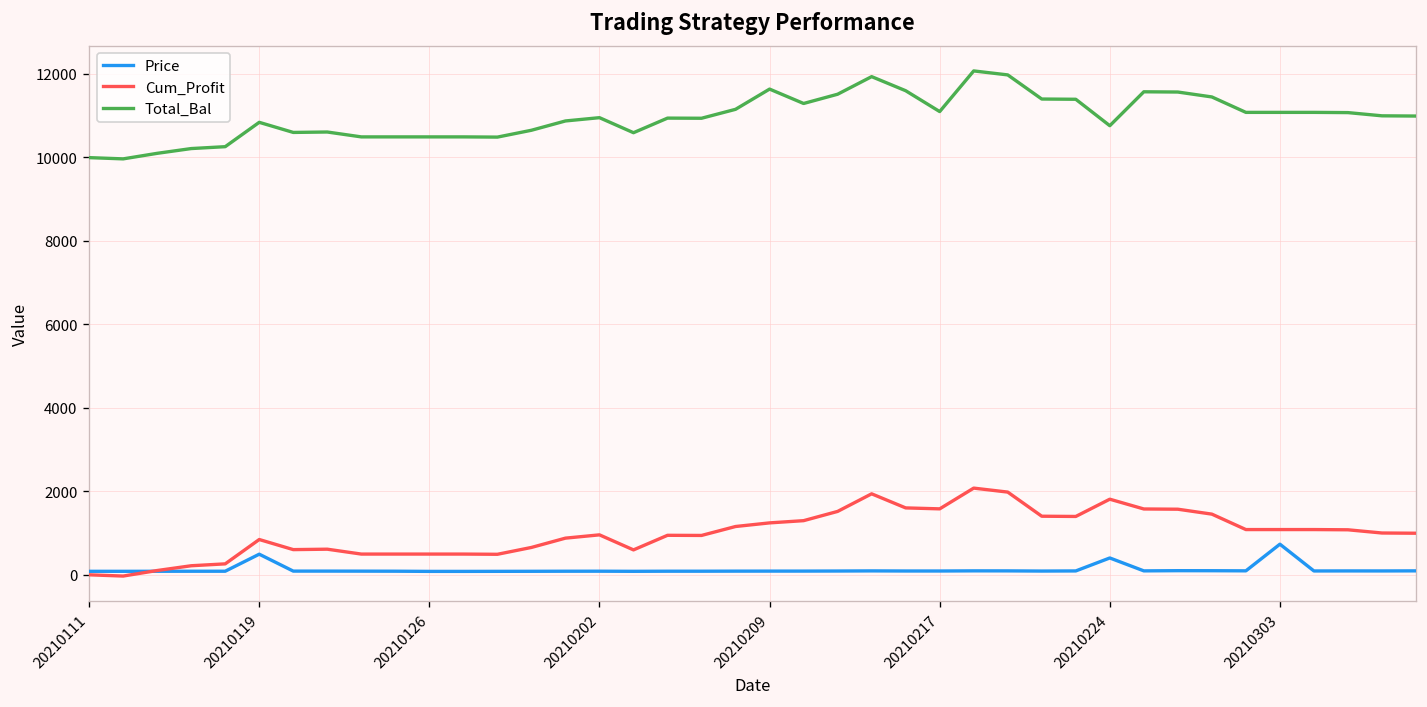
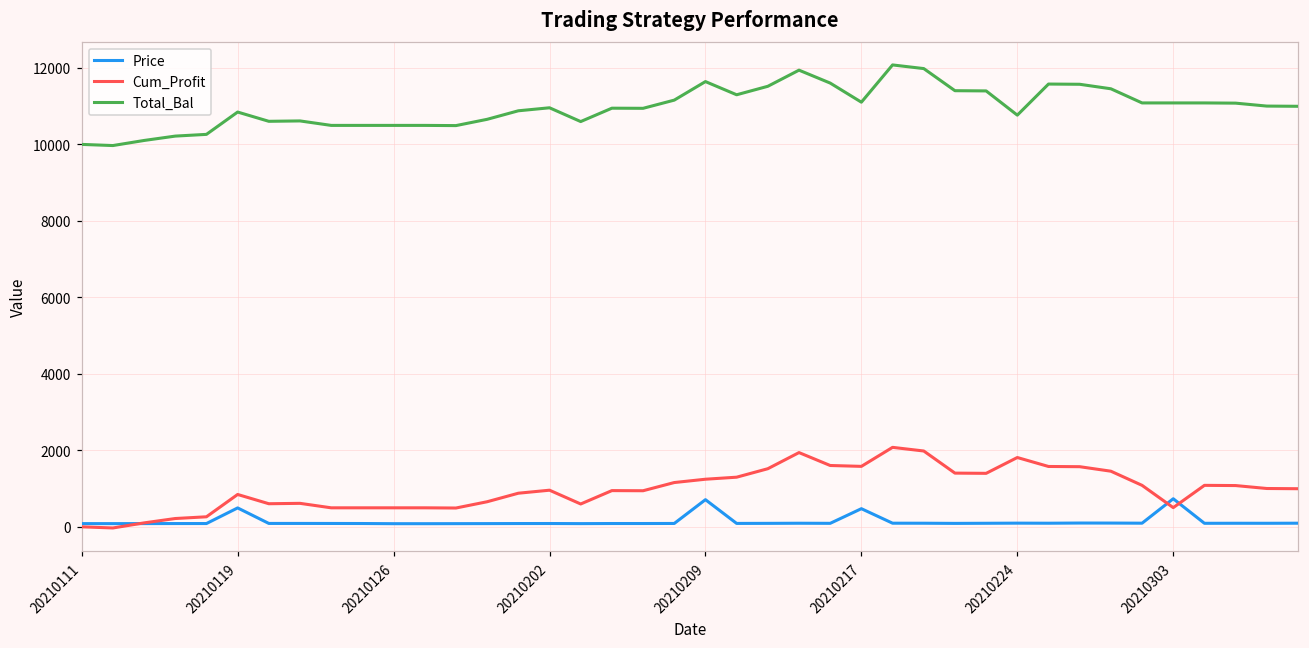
Price, 20210209: 100 -> 700
Price, 20210217: 100 -> 500
Price, 20210224: 400 -> 100
Cum_Profit, 20210303: 1100 -> 500
